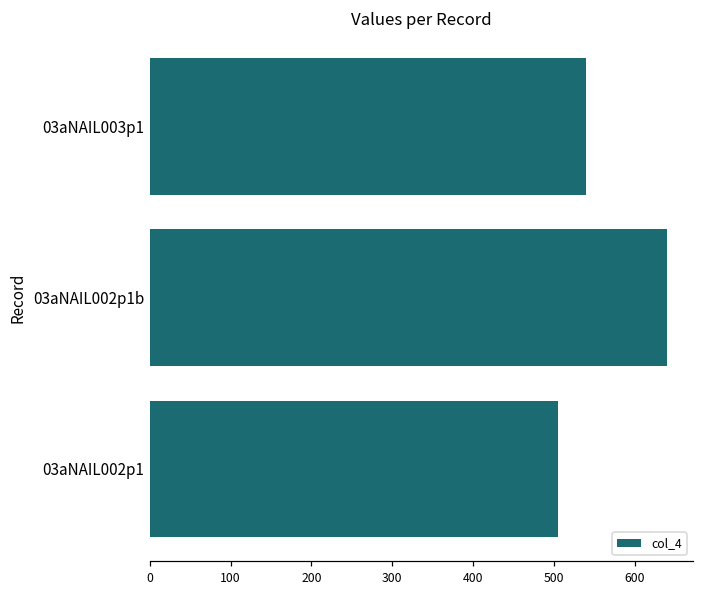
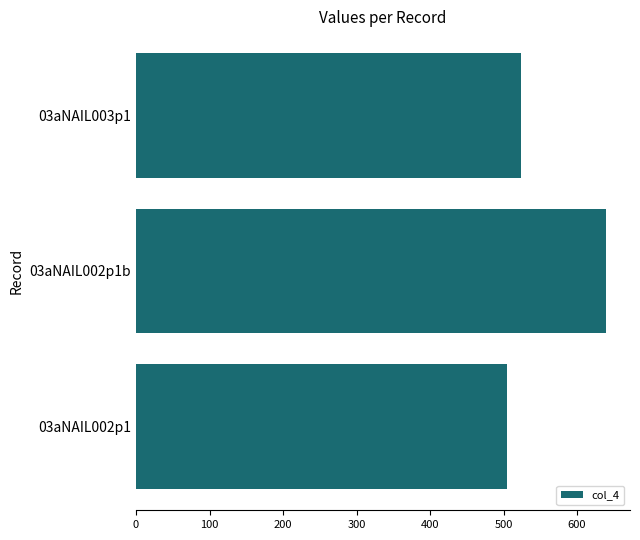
03aNAIL003p1: 540 -> 520
